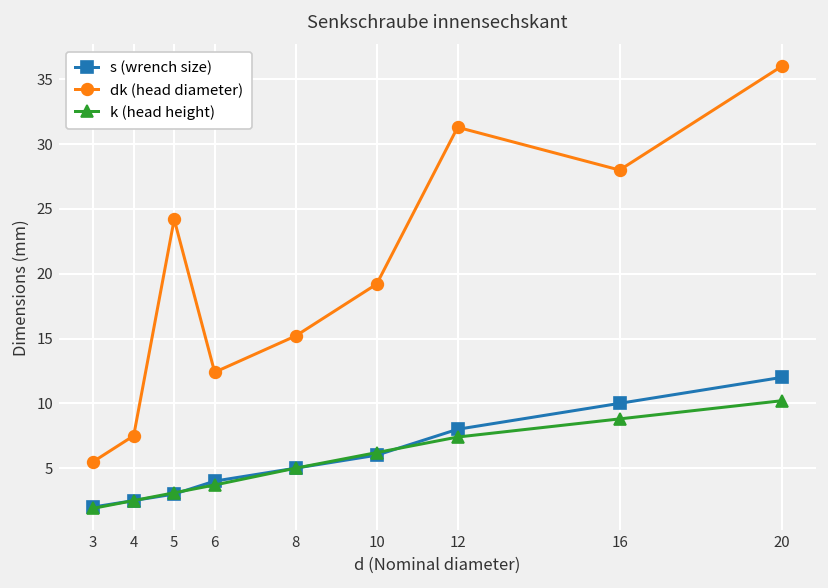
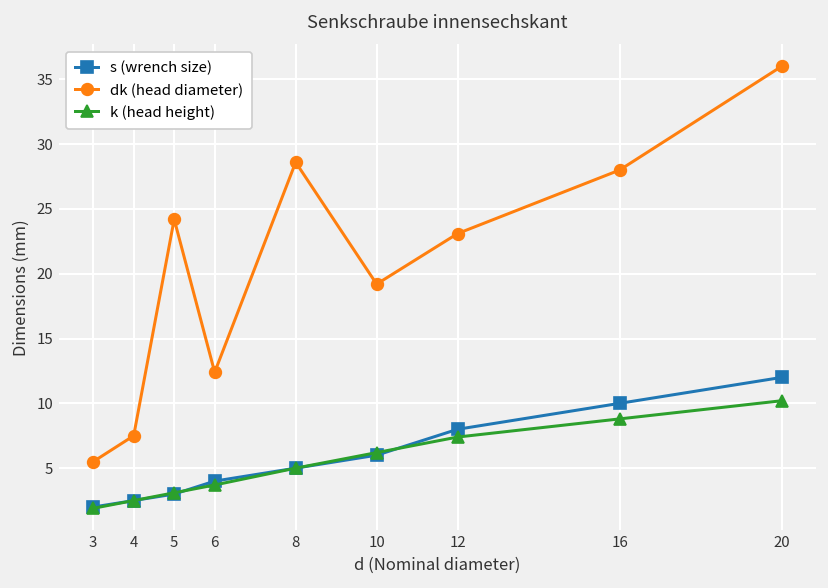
dk (head diameter), 8: 15.2 -> 28.6
dk (head diameter), 12: 31.3 -> 23.1
